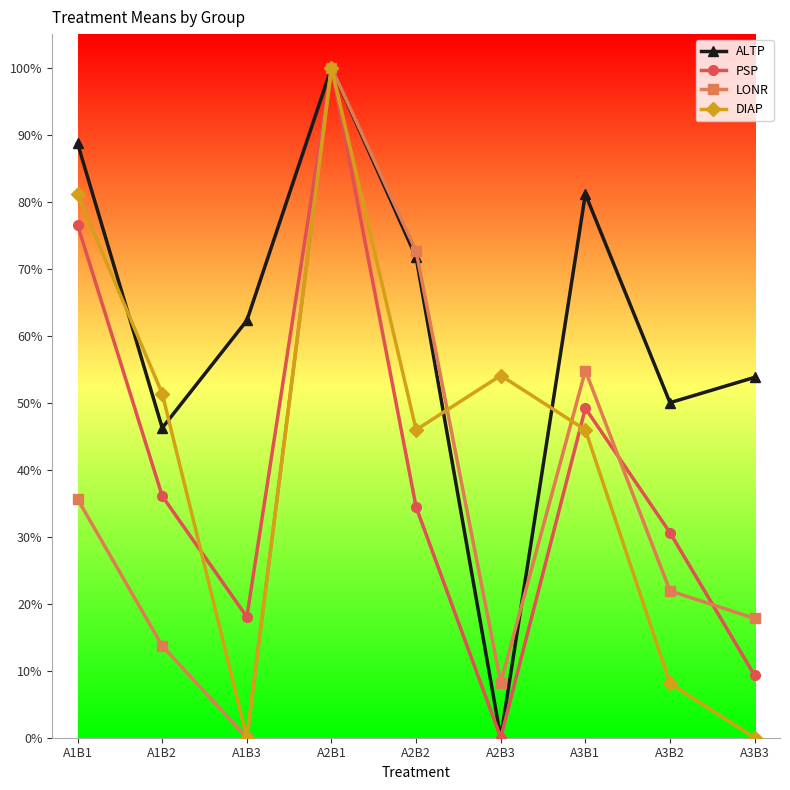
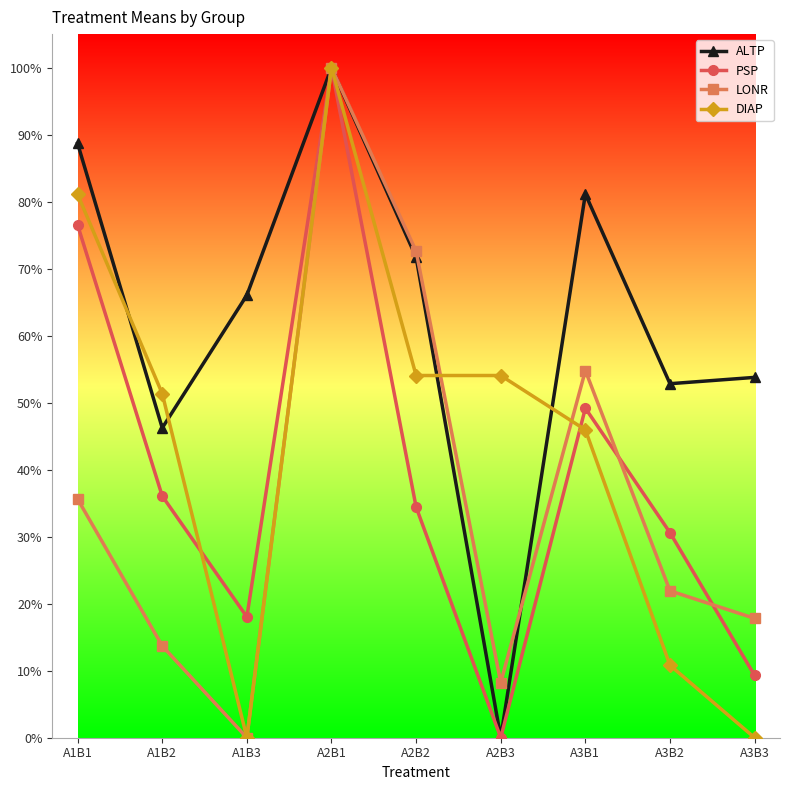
ALTP, A1B3: 62% -> 66%
DIAP, A2B2: 46% -> 54%
ALTP, A3B2: 50% -> 53%
DIAP, A3B2: 8% -> 11%
